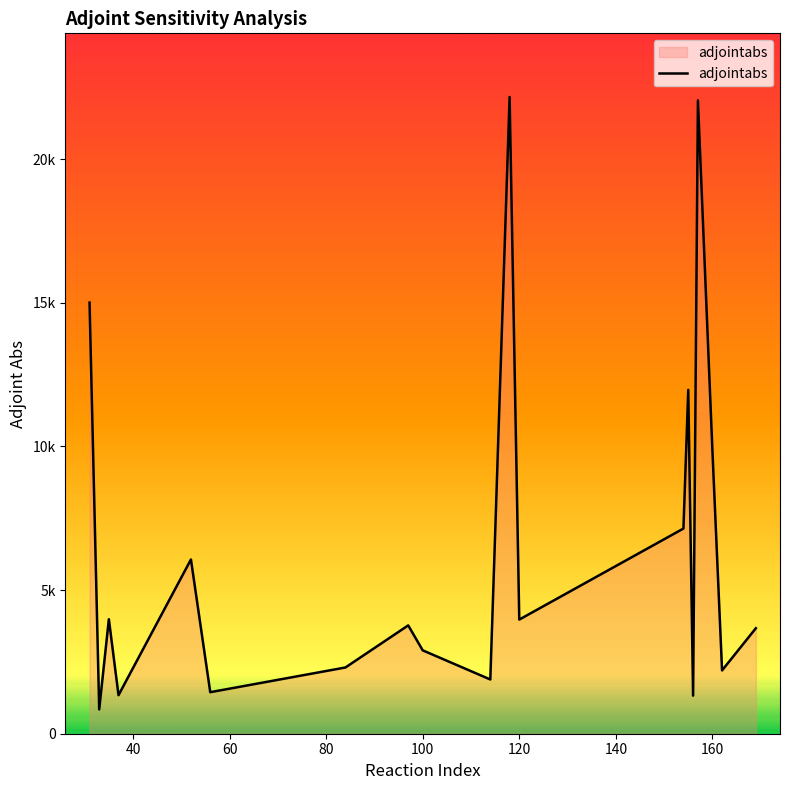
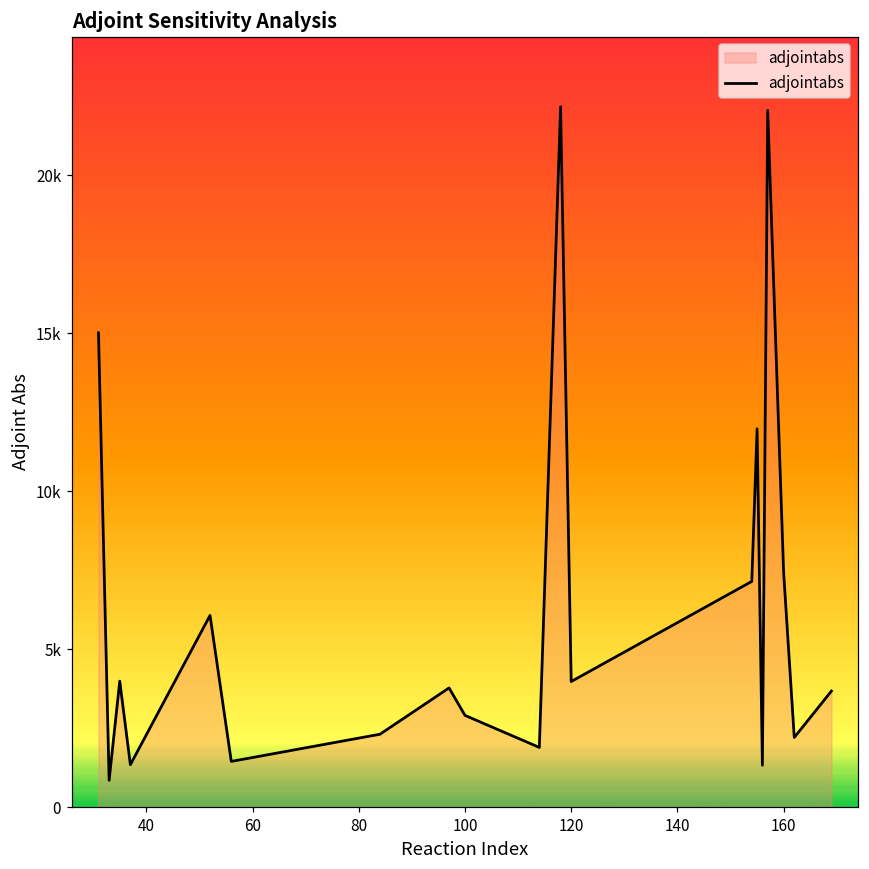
160: 9900 -> 7400
